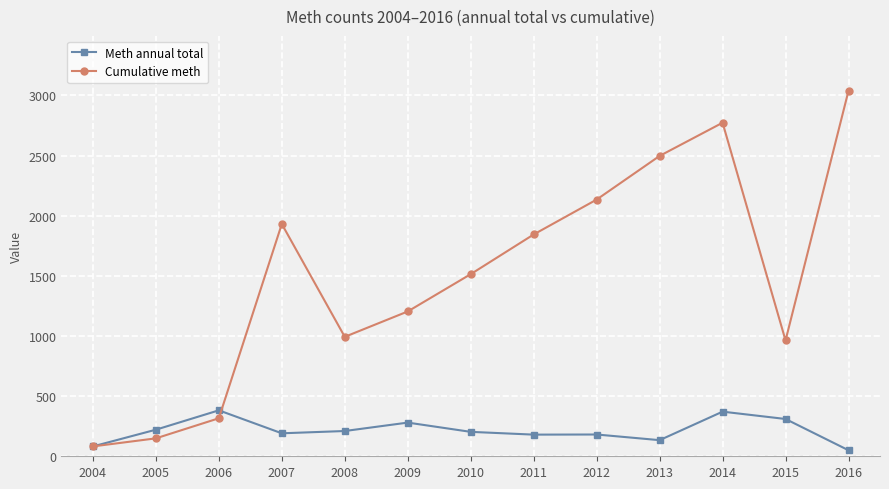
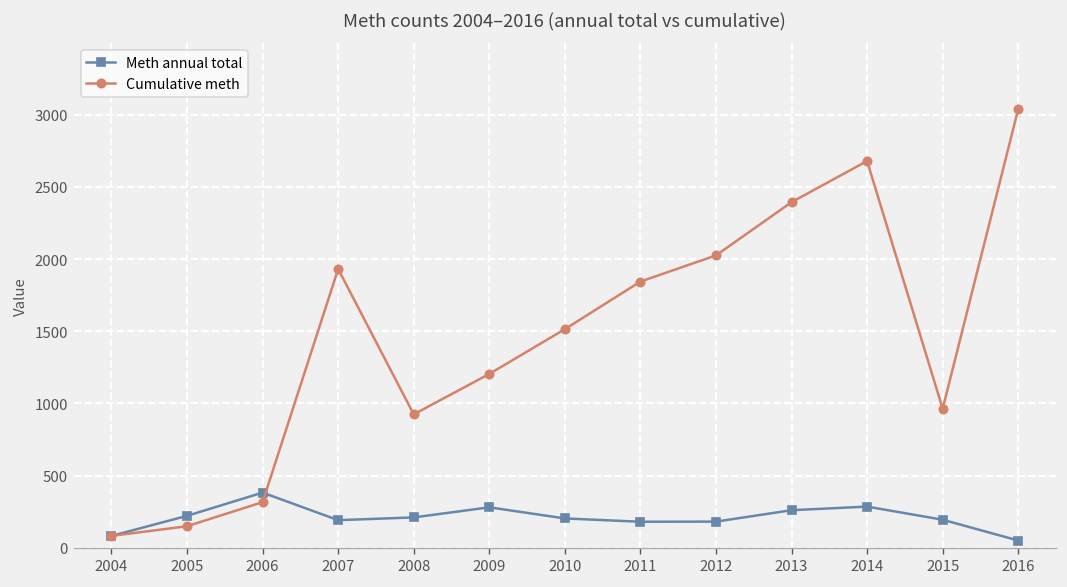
Cumulative meth, 2008: 990 -> 920
Cumulative meth, 2012: 2130 -> 2030
Meth annual total, 2013: 130 -> 260
Cumulative meth, 2013: 2500 -> 2390
Meth annual total, 2014: 370 -> 290
Cumulative meth, 2014: 2770 -> 2680
Meth annual total, 2015: 310 -> 190
